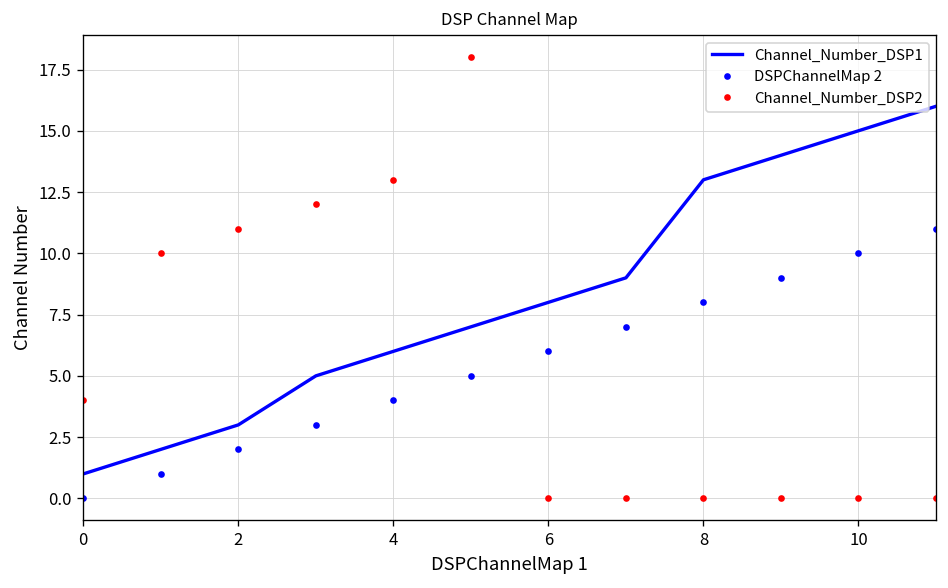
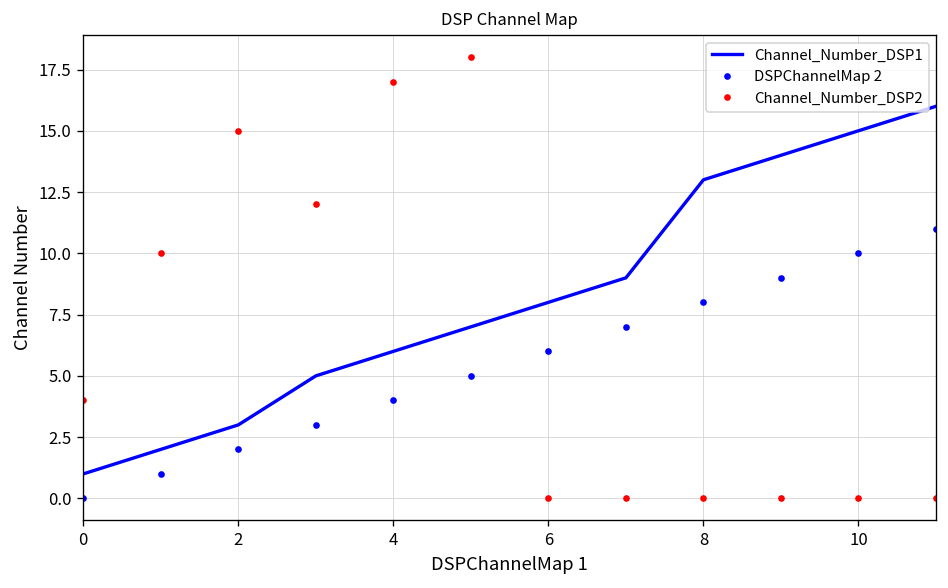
Channel_Number_DSP2, 2: 11 -> 15
Channel_Number_DSP2, 4: 13 -> 17
